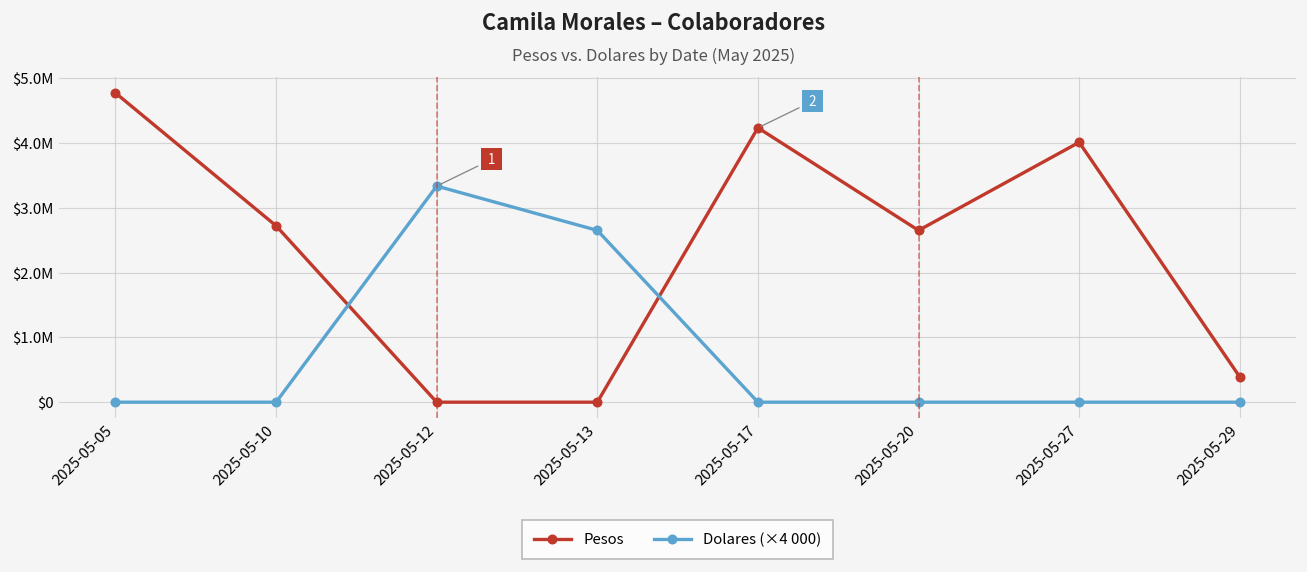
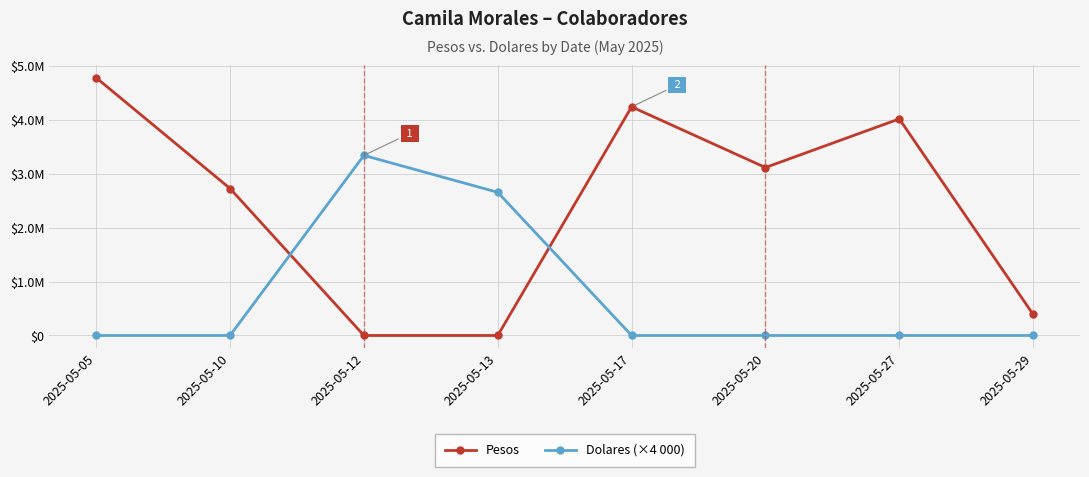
Pesos, 2025-05-20: $2700000 -> $3100000
